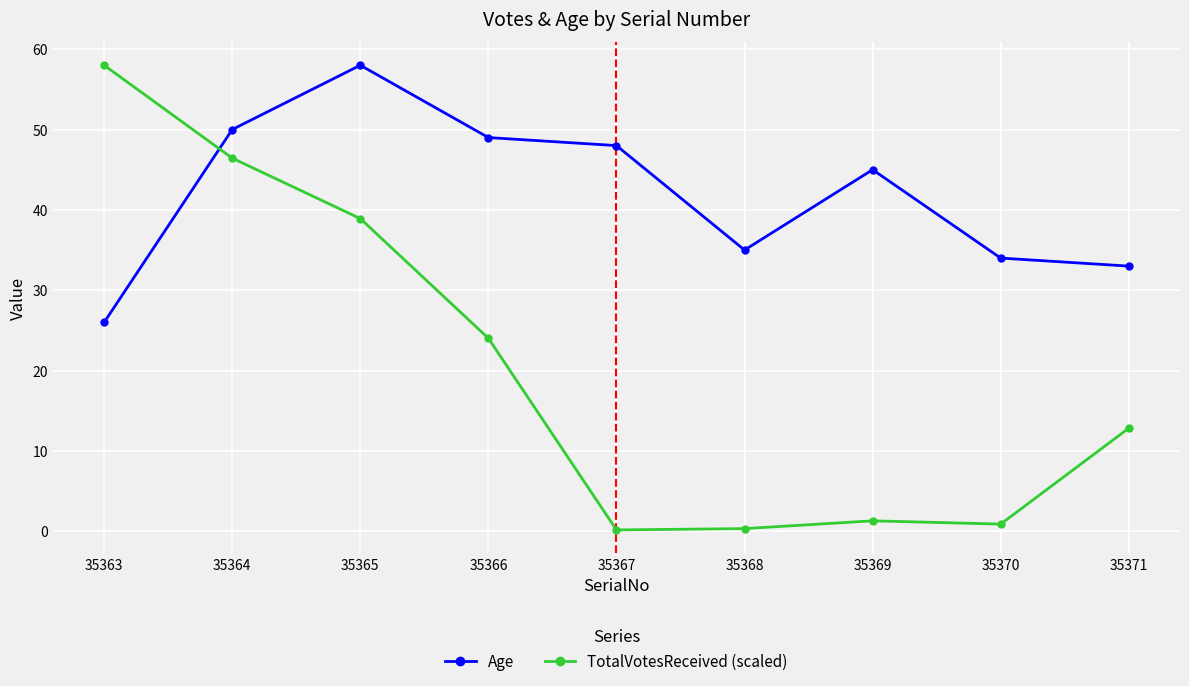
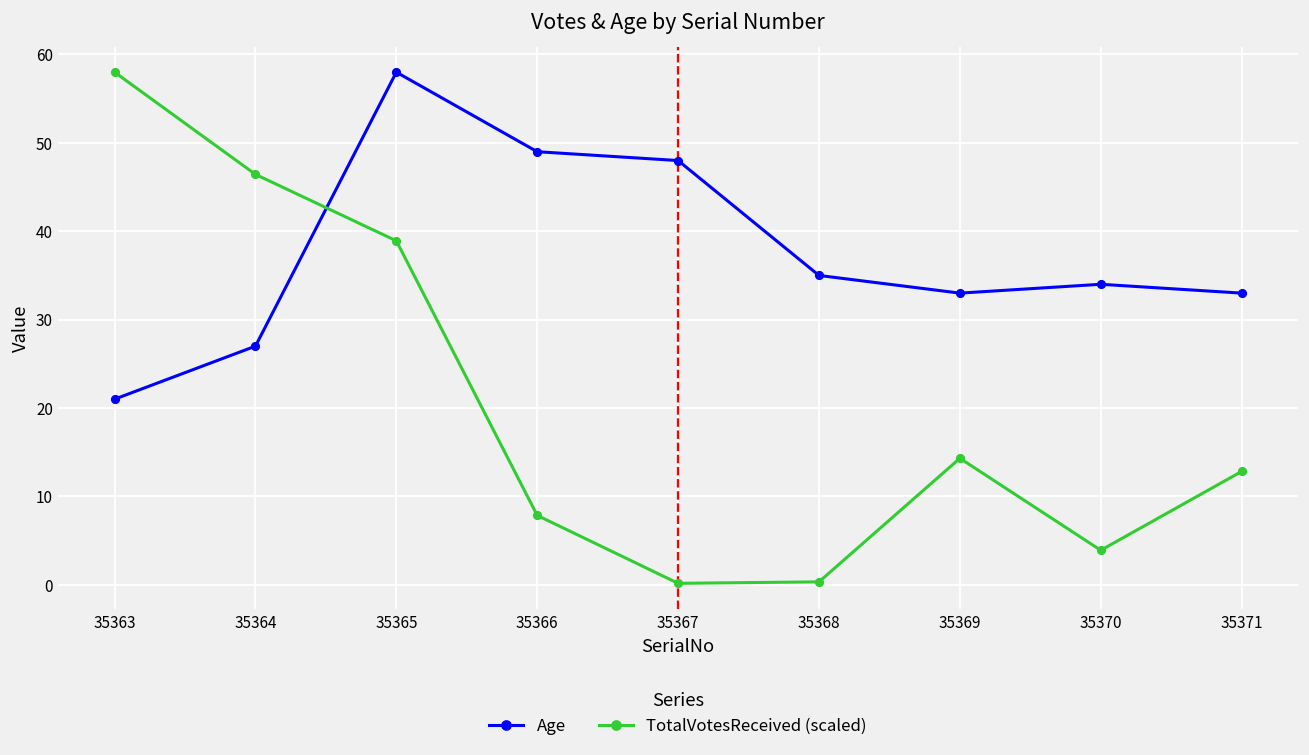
Age, 35363: 26 -> 21
Age, 35364: 50 -> 27
TotalVotesReceived (scaled), 35366: 24 -> 8
Age, 35369: 45 -> 33
TotalVotesReceived (scaled), 35369: 1 -> 14
TotalVotesReceived (scaled), 35370: 1 -> 4
